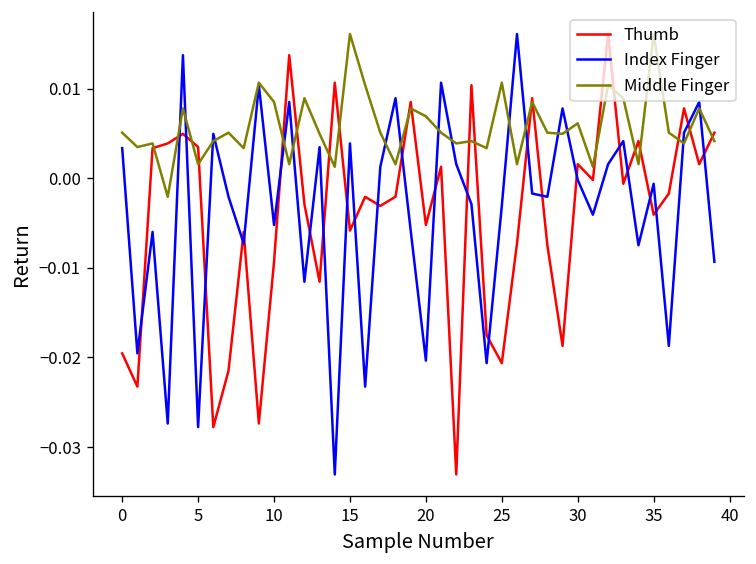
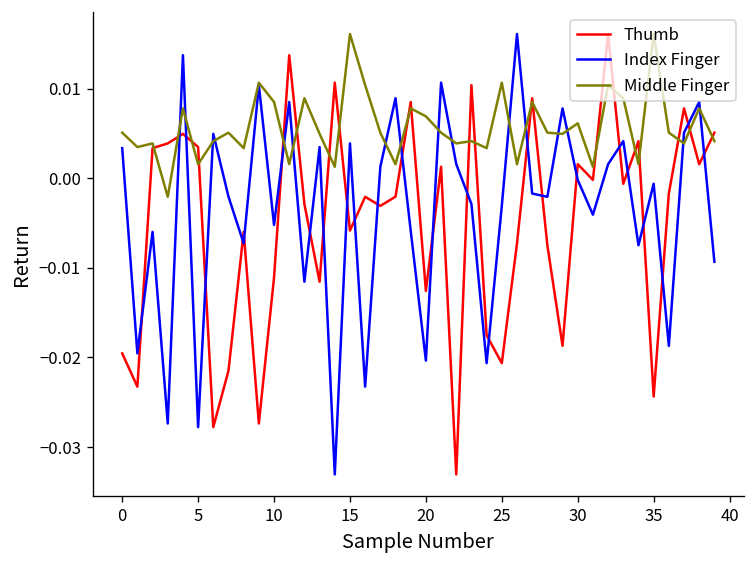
Thumb, 10: -0.009 -> -0.011
Thumb, 20: -0.005 -> -0.013
Thumb, 35: -0.004 -> -0.024
